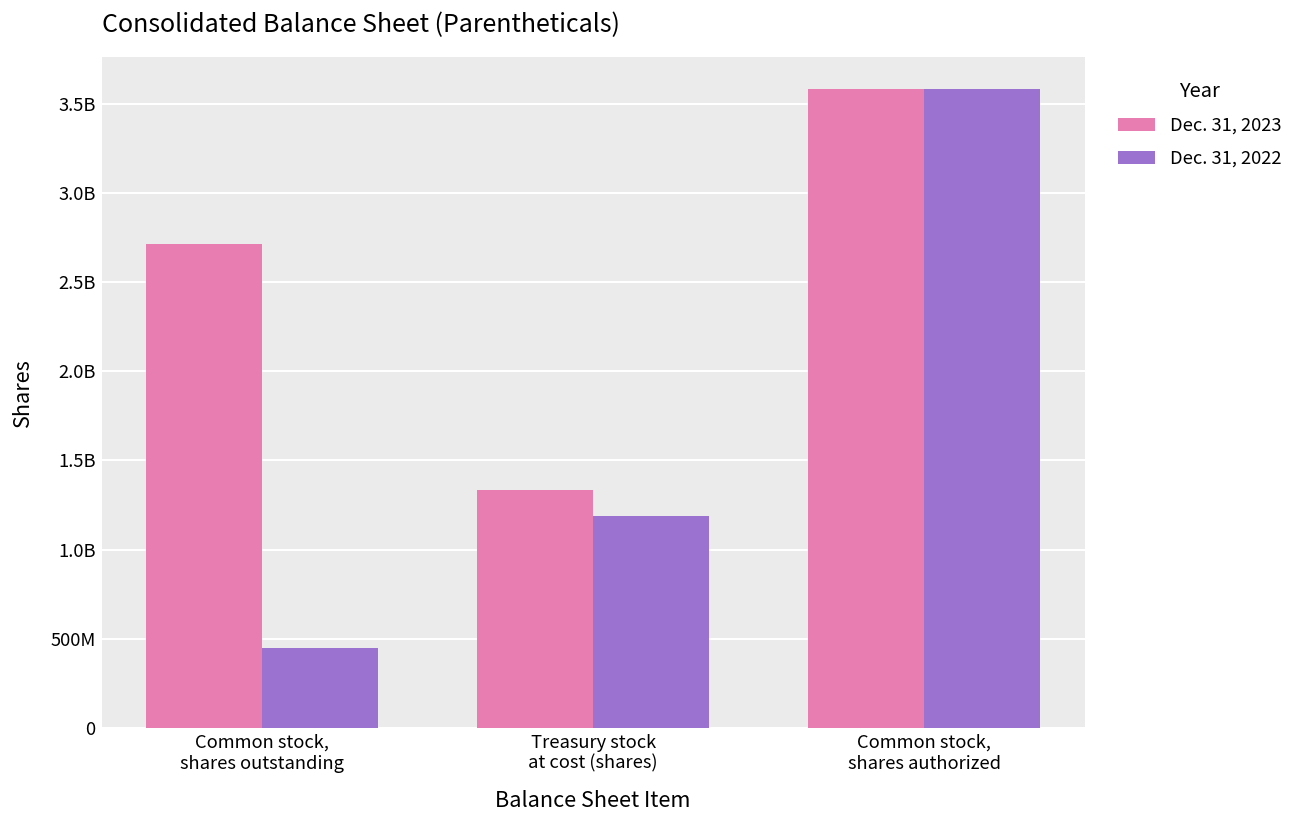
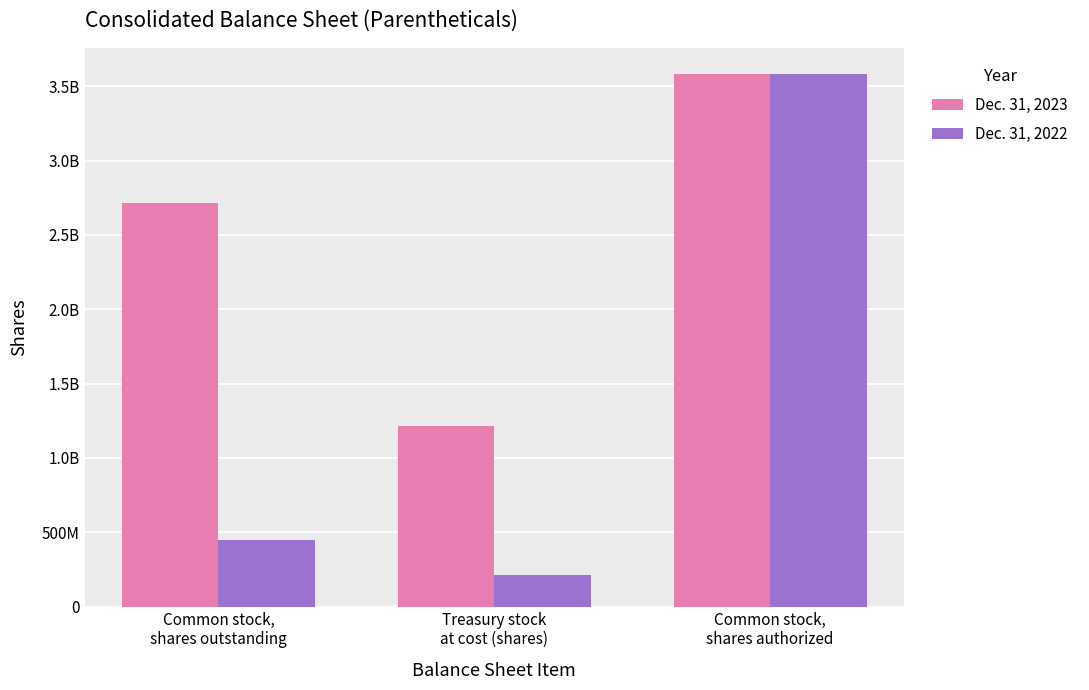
Dec. 31, 2023, Treasury stock at cost (shares): 1340000000 -> 1220000000
Dec. 31, 2022, Treasury stock at cost (shares): 1190000000 -> 220000000
